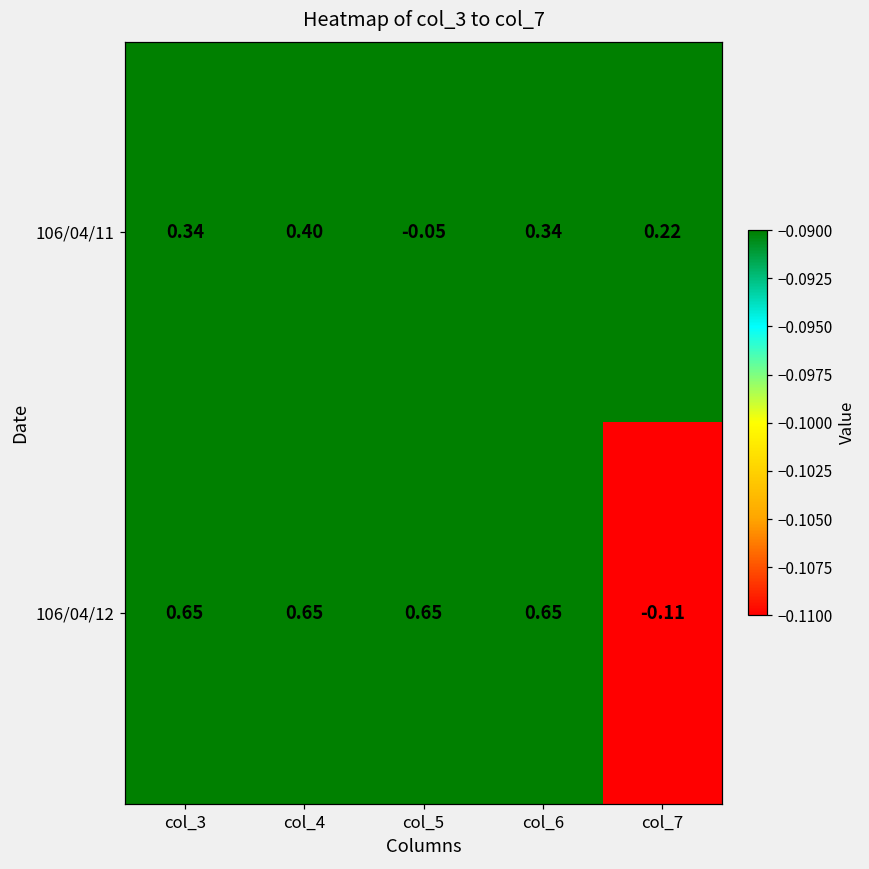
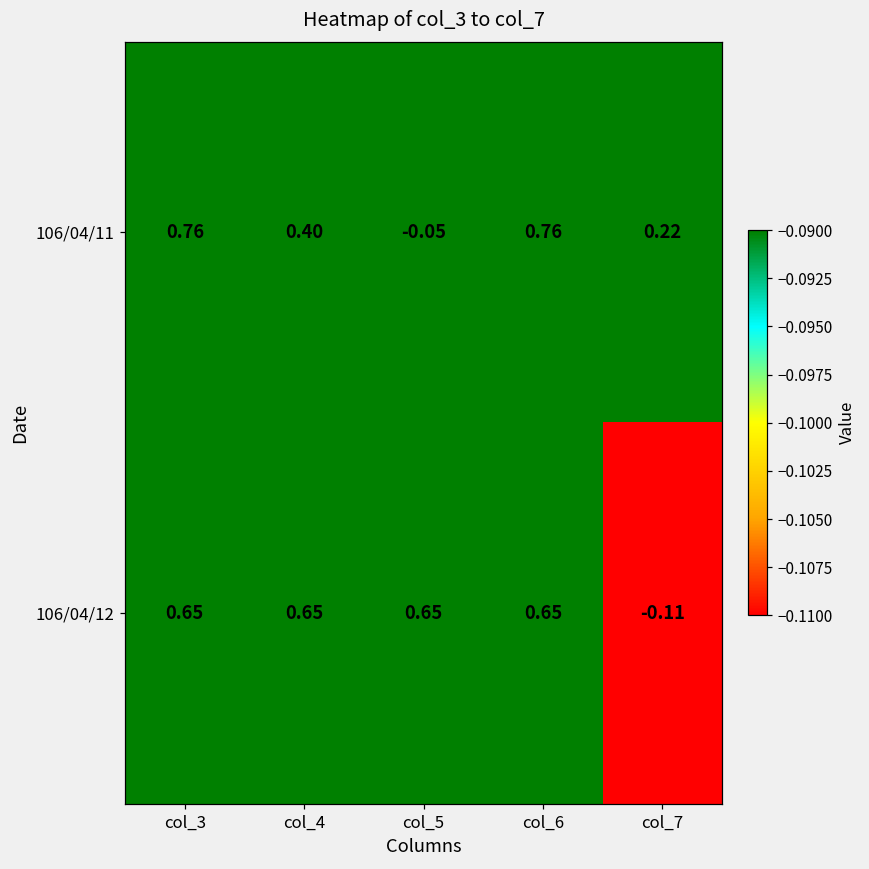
106/04/11, col_3: 0.34 -> 0.76
106/04/11, col_6: 0.34 -> 0.76
